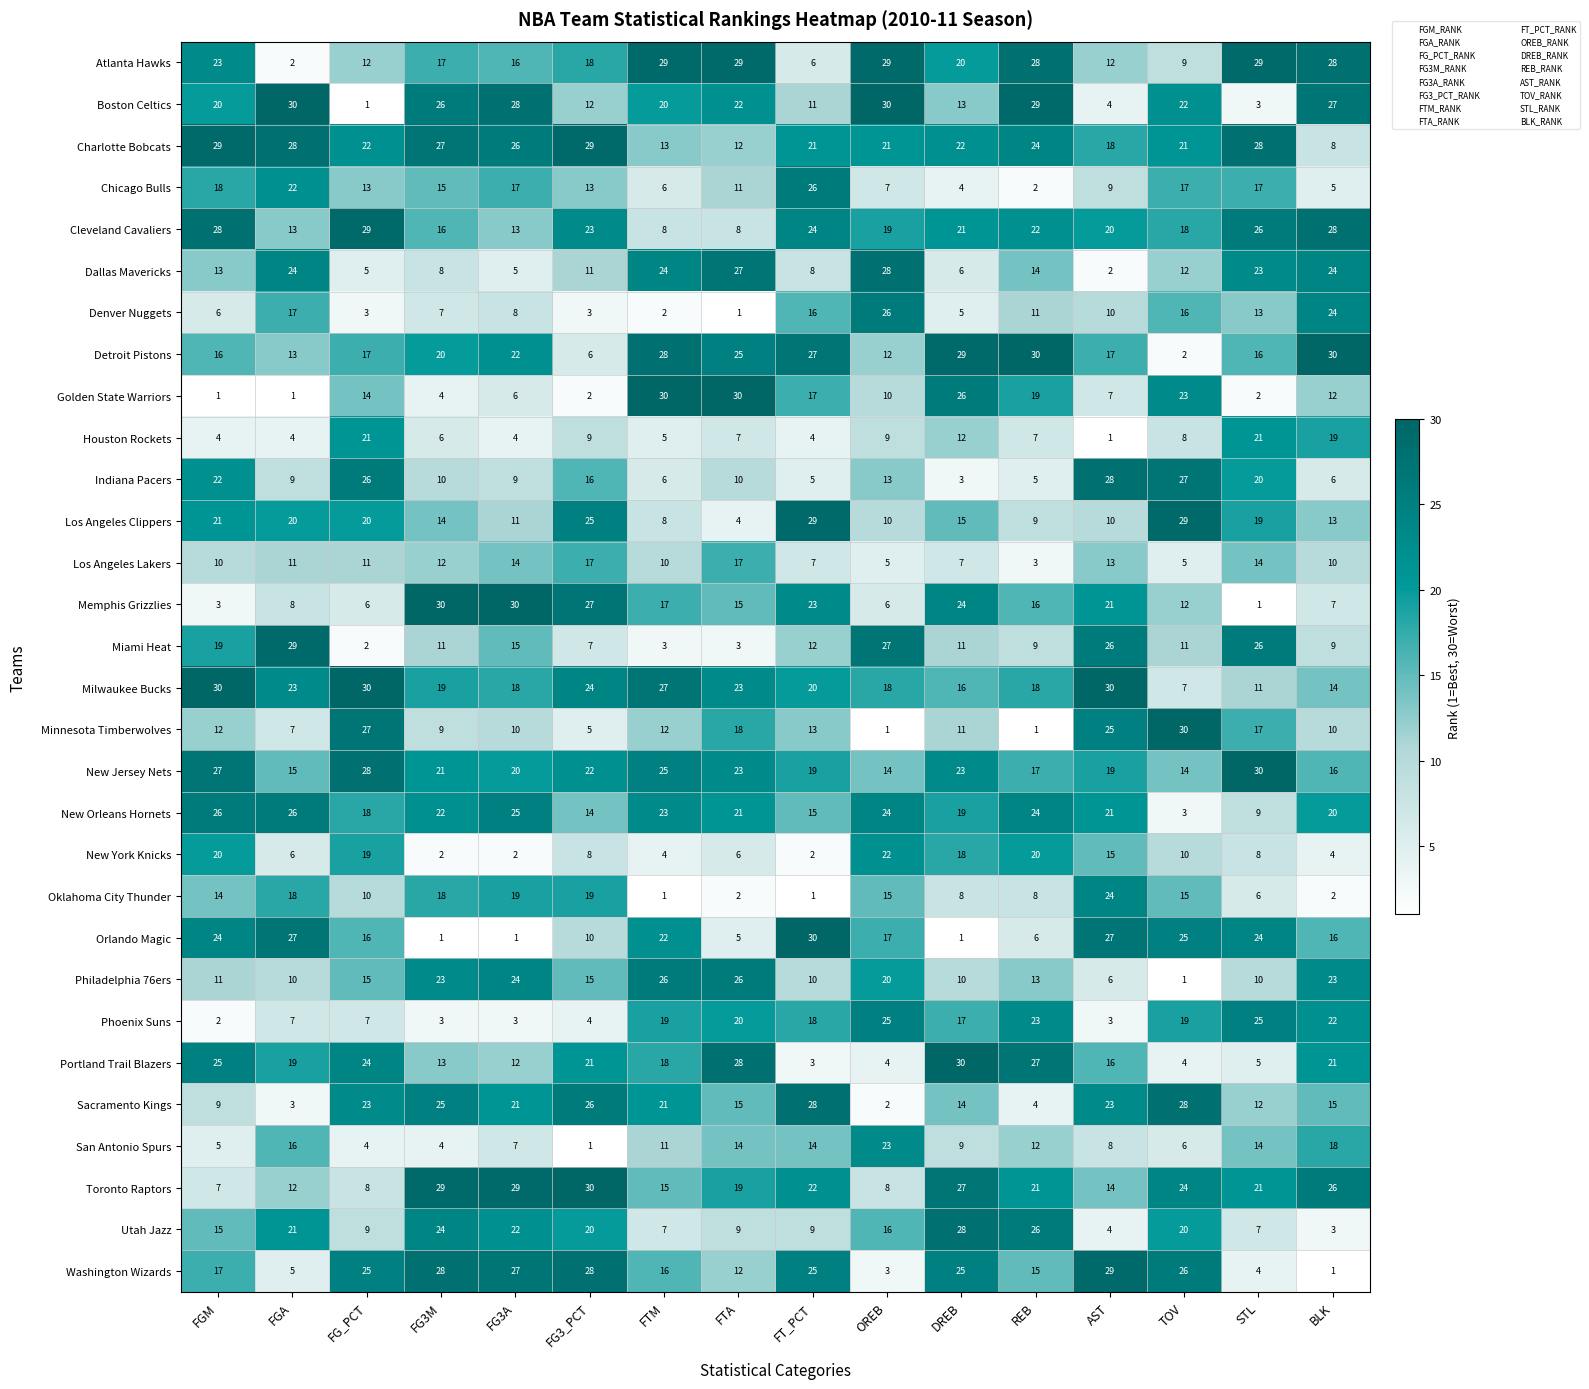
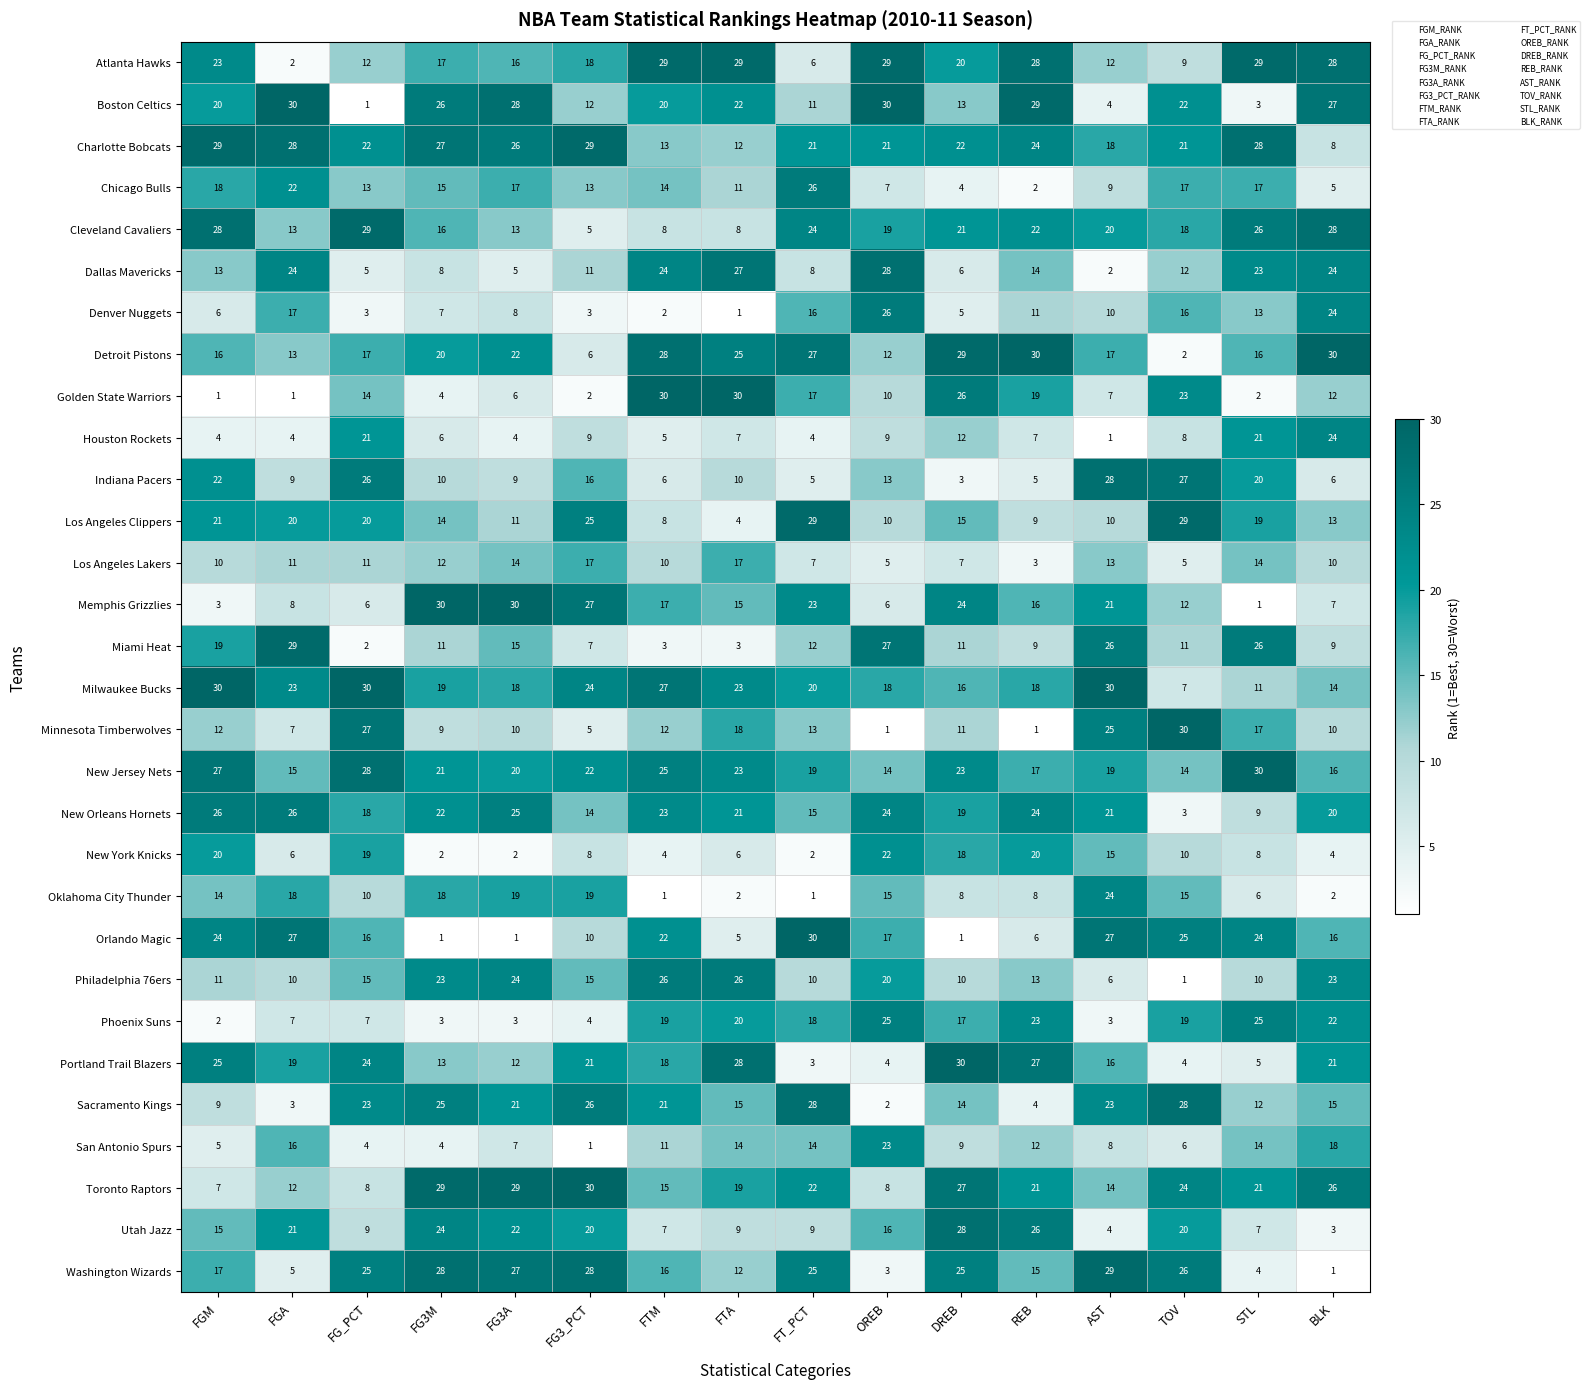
Chicago Bulls, FTM: 6 -> 14
Cleveland Cavaliers, FG3_PCT: 23 -> 5
Houston Rockets, BLK: 19 -> 24
